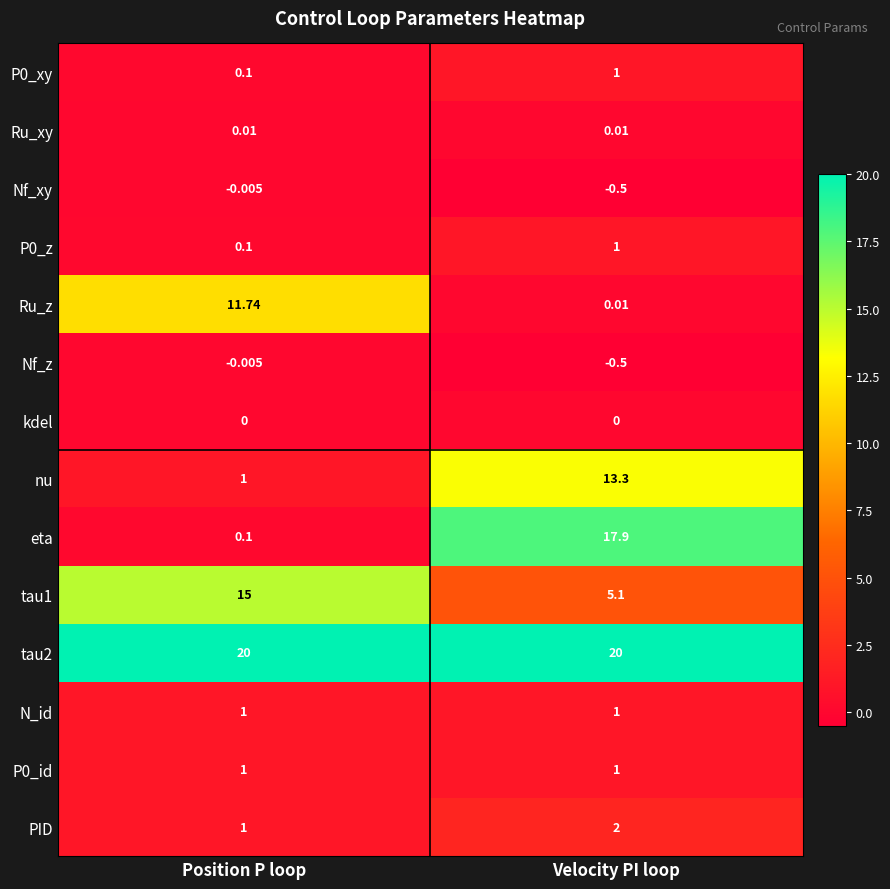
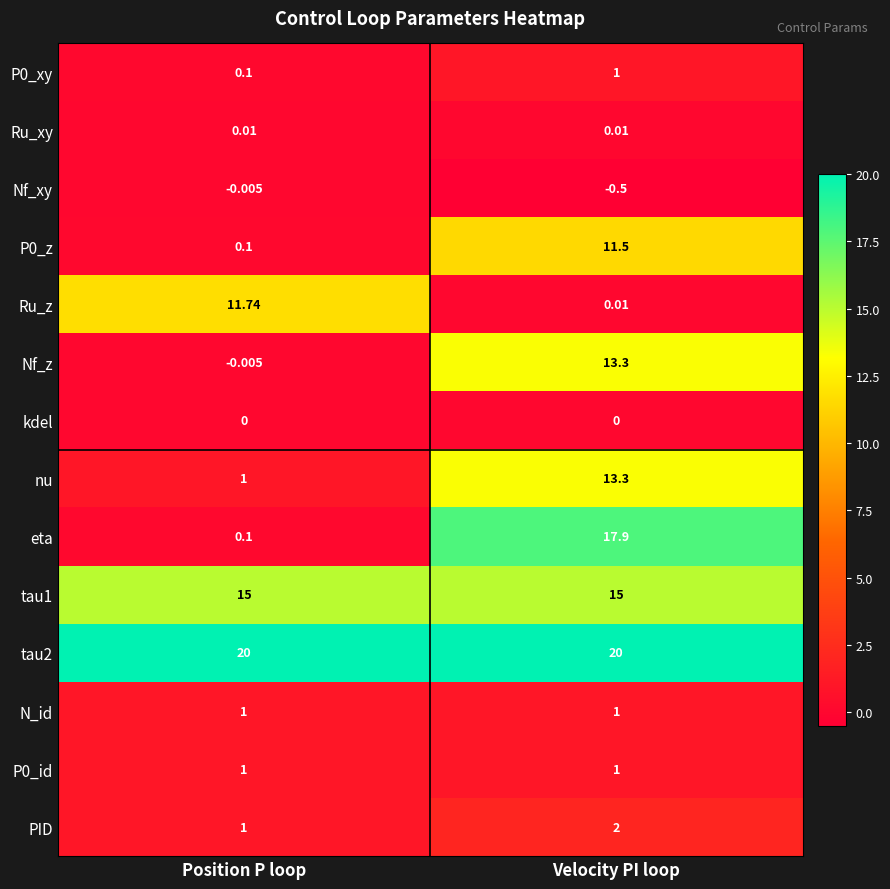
P0_z, Velocity PI loop: 1 -> 11.5
Nf_z, Velocity PI loop: -0.5 -> 13.3
tau1, Velocity PI loop: 5.1 -> 15
